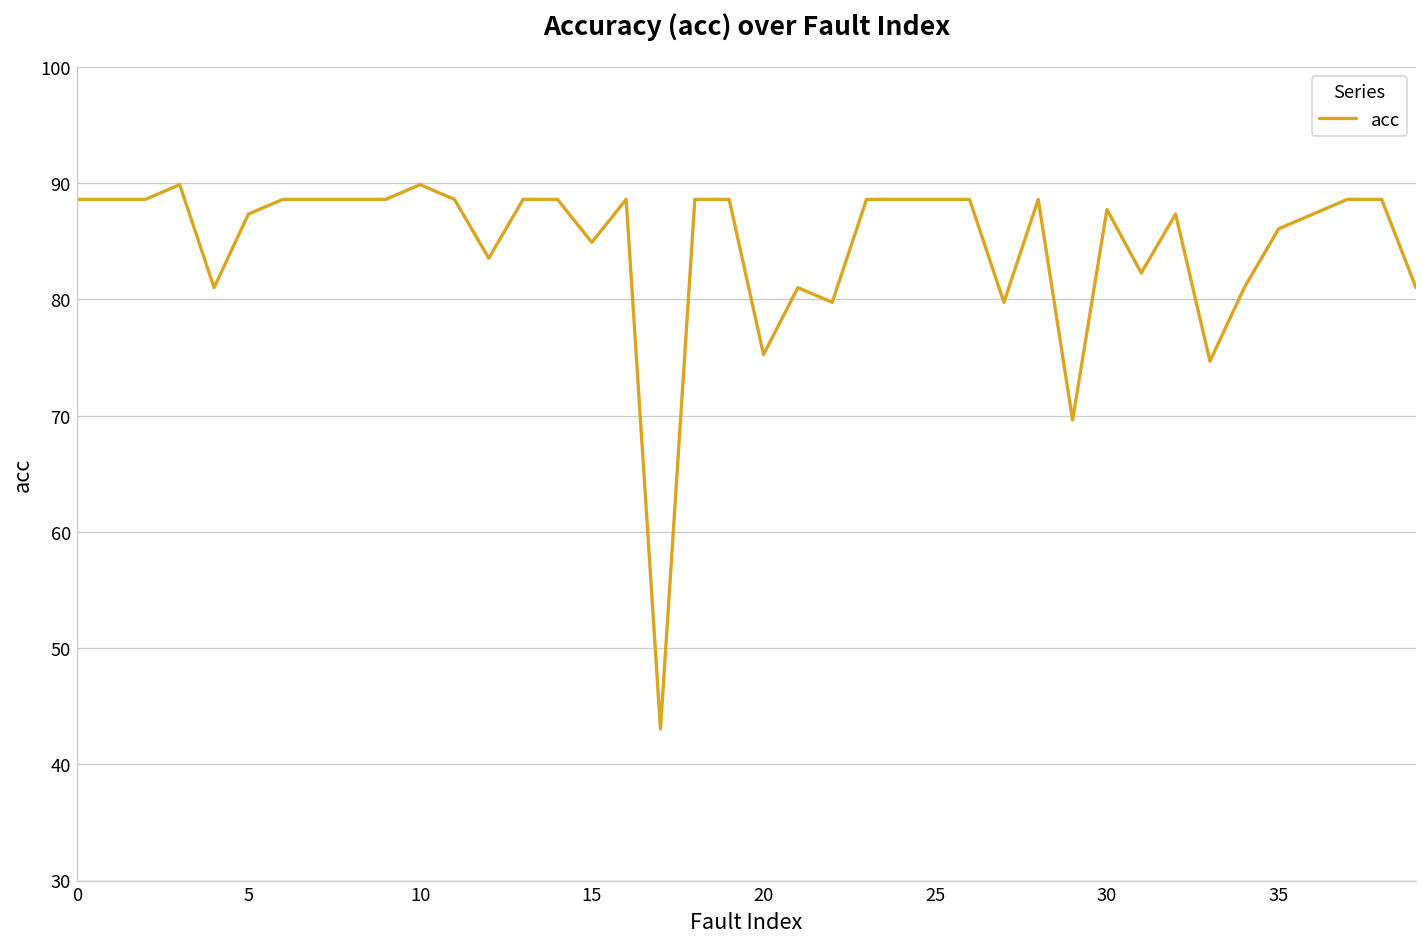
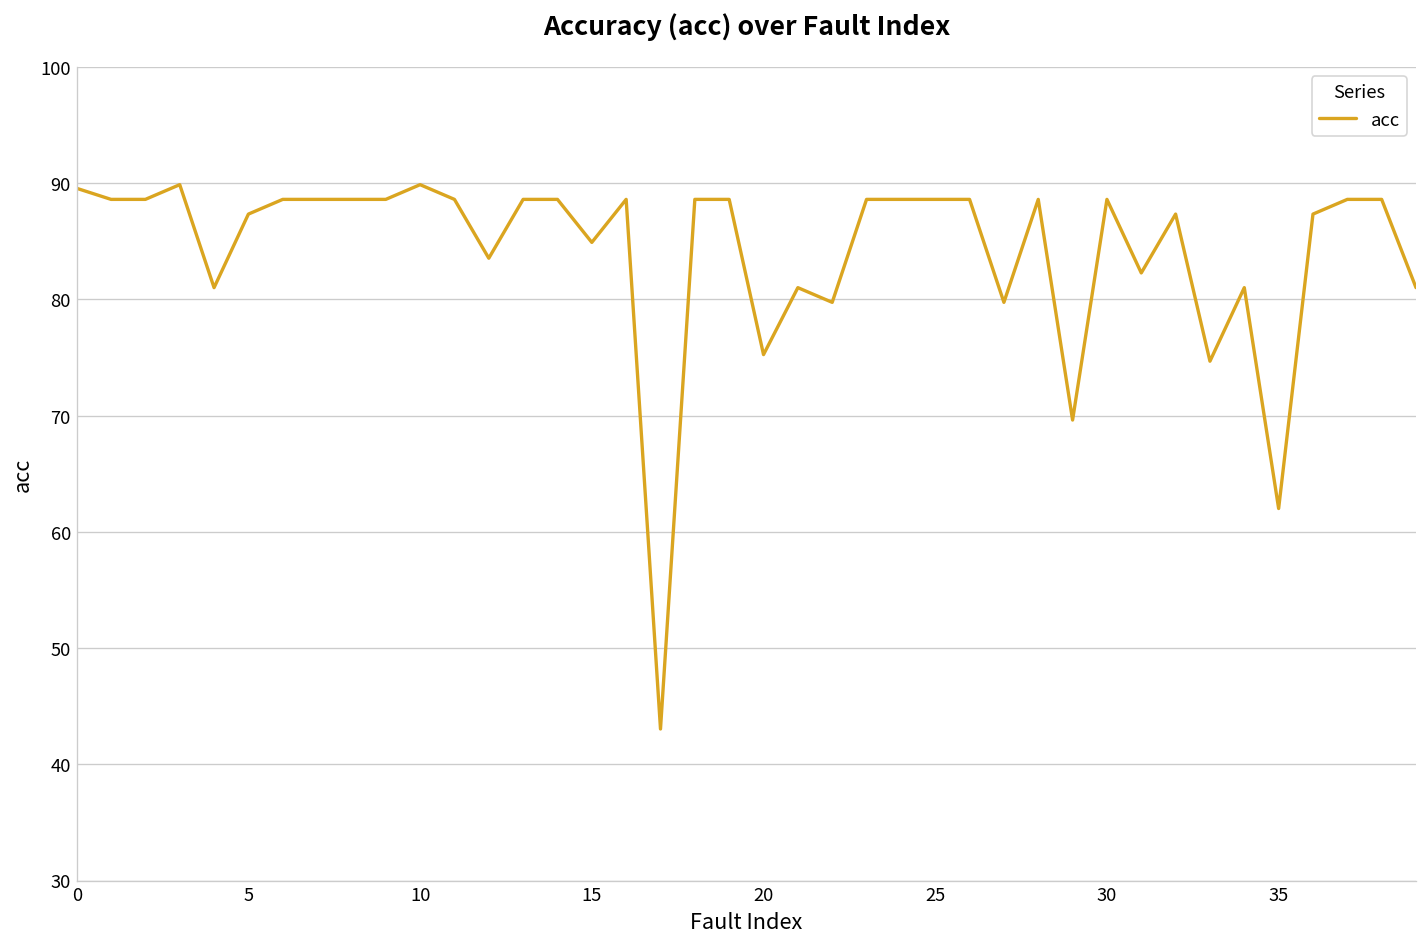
0: 89 -> 90
30: 88 -> 89
35: 86 -> 62
